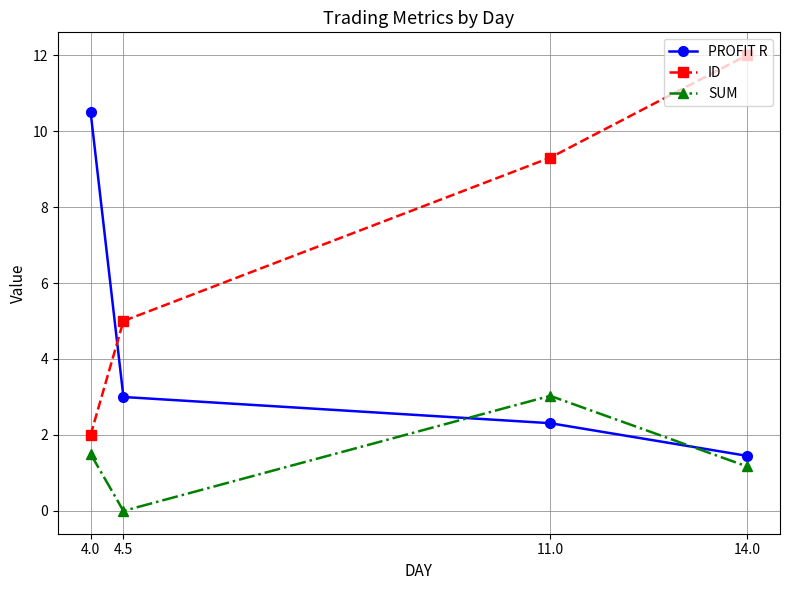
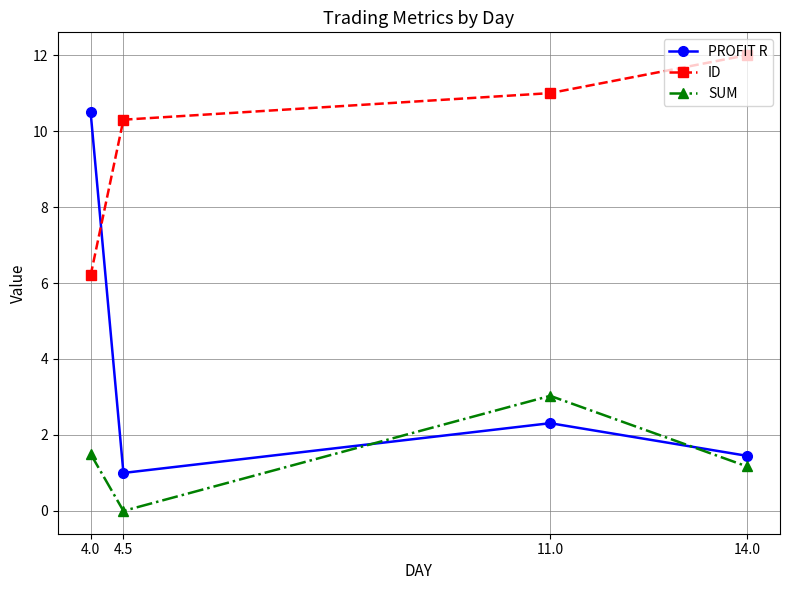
ID, 4.0: 2.0 -> 6.2
PROFIT R, 4.5: 3 -> 1
ID, 4.5: 5.0 -> 10.3
ID, 11.0: 9.3 -> 11.0
